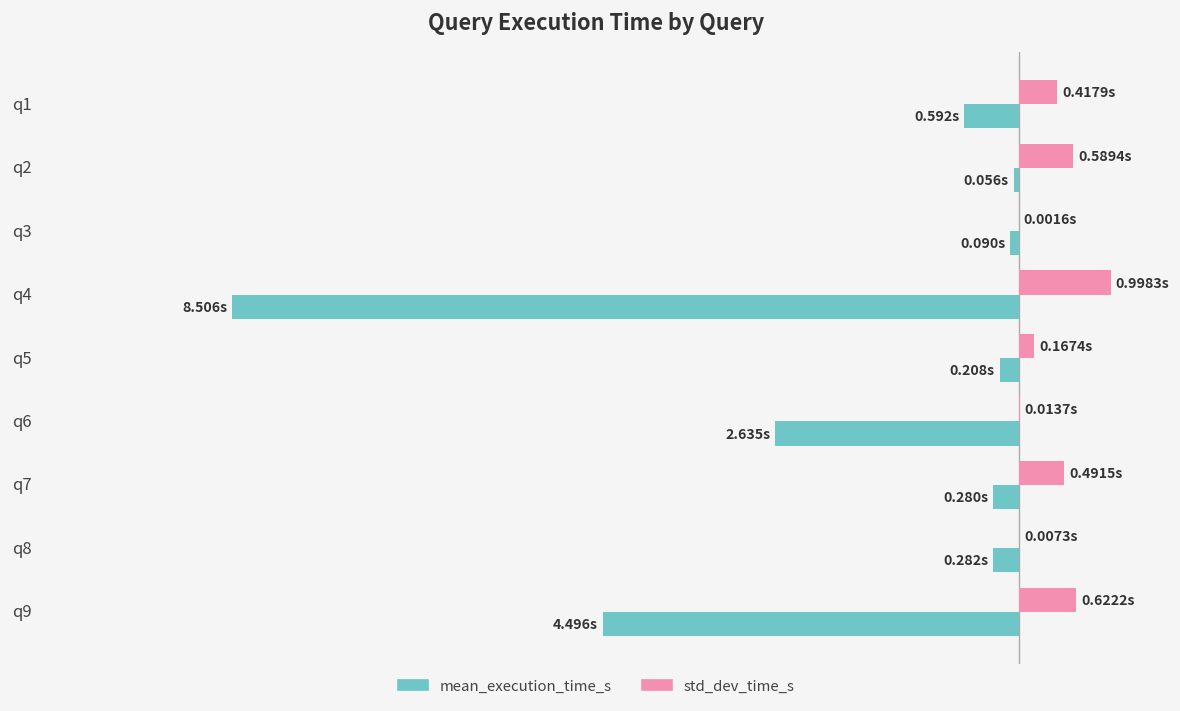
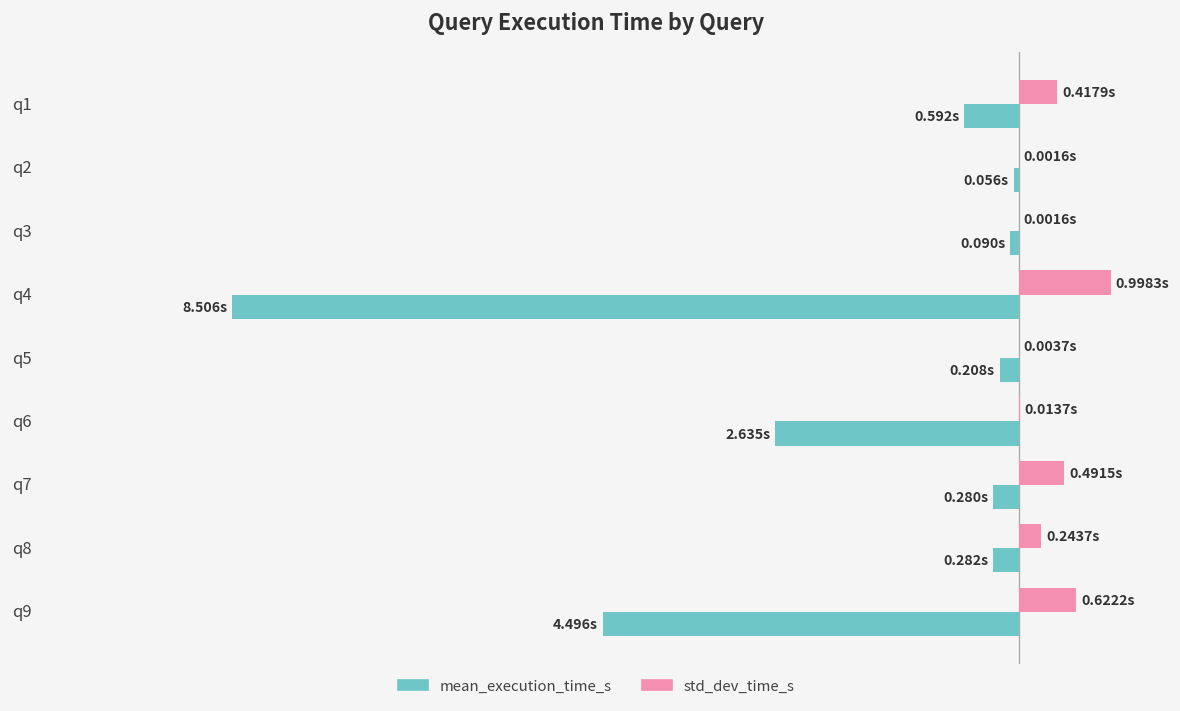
std_dev_time_s, q2: 0.5894s -> 0.0016s
std_dev_time_s, q5: 0.1674s -> 0.0037s
std_dev_time_s, q8: 0.0073s -> 0.2437s
